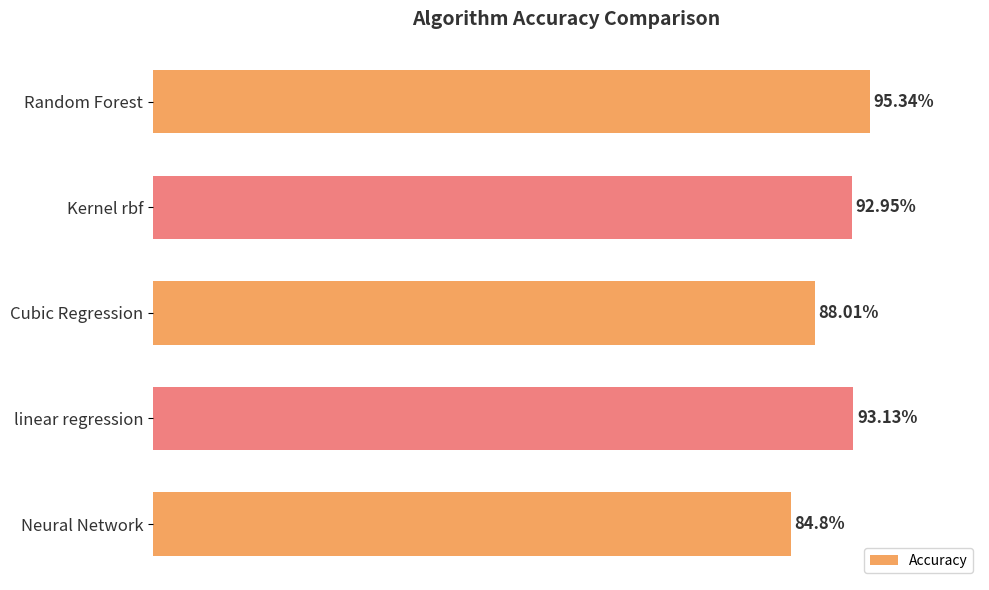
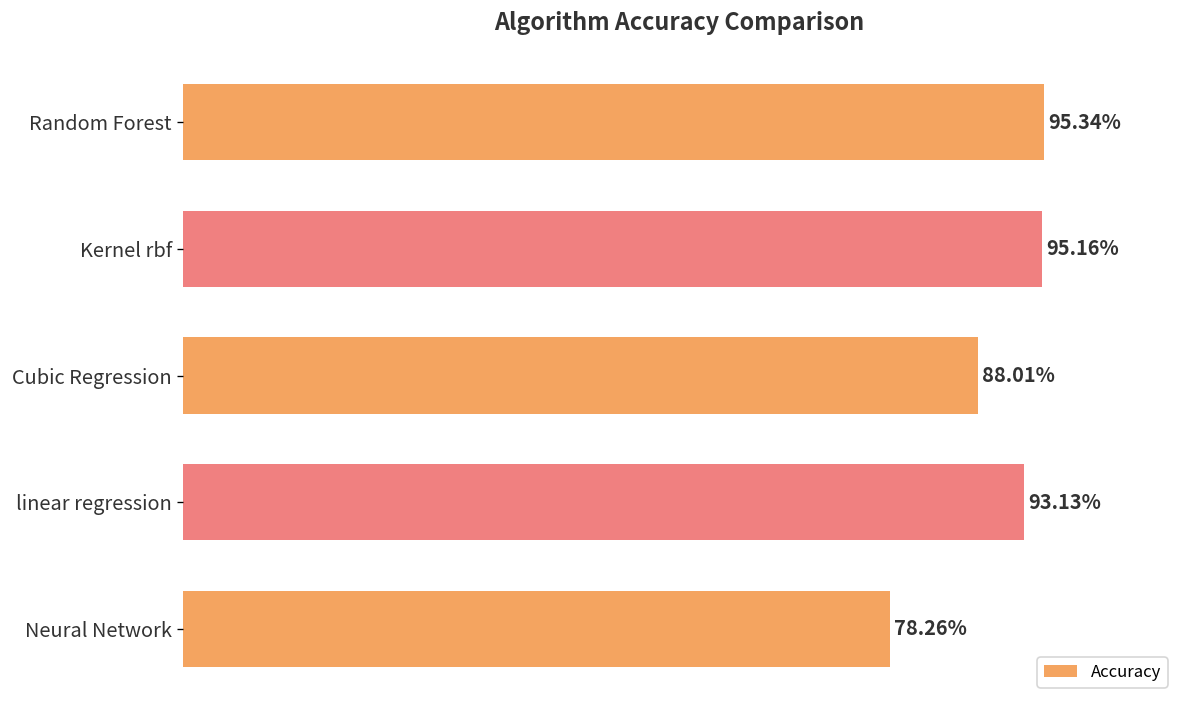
Kernel rbf: 92.95% -> 95.16%
Neural Network: 84.8% -> 78.26%
